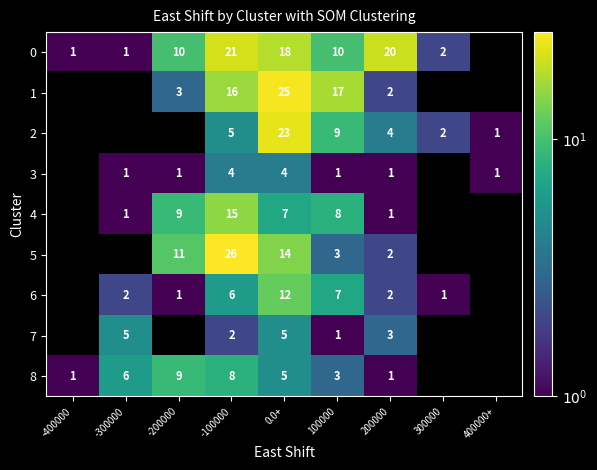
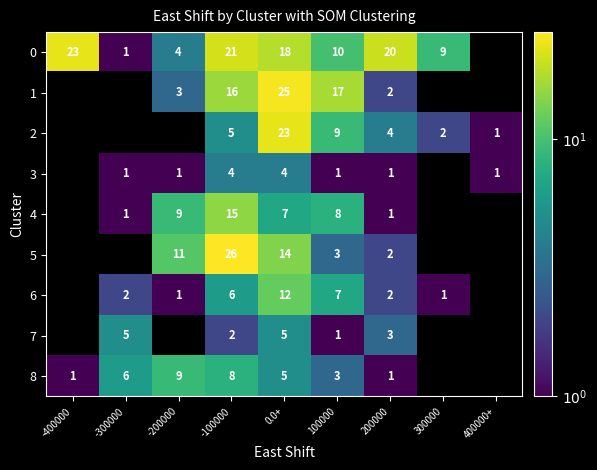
0, -400000: 1 -> 23
0, -200000: 10 -> 4
0, 300000: 2 -> 9
